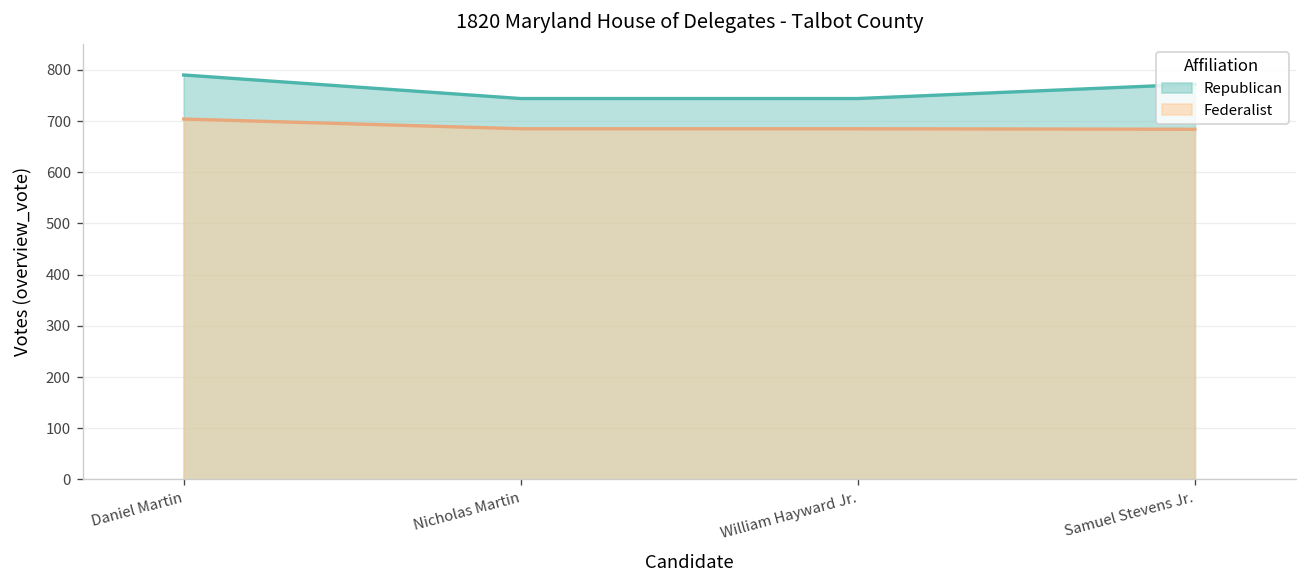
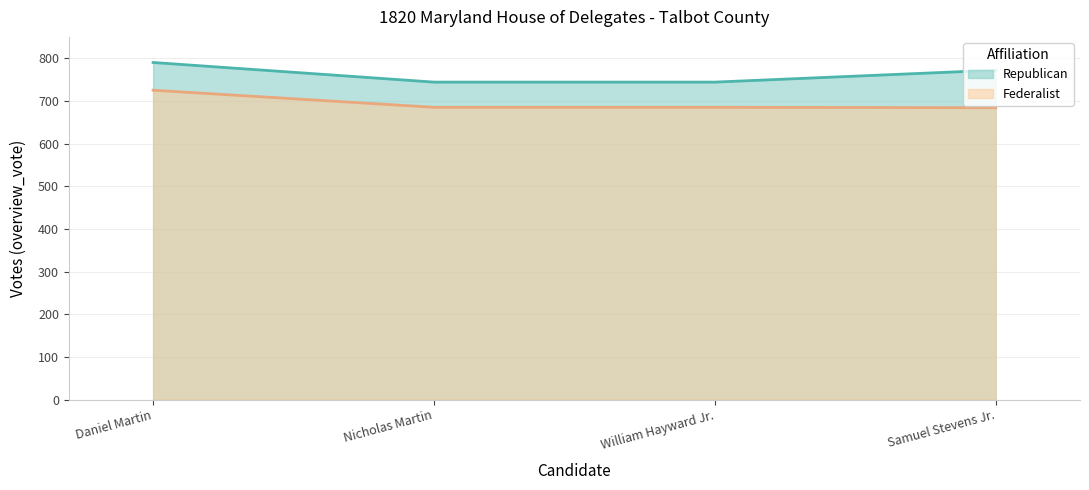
Federalist, Daniel Martin: 700 -> 730
